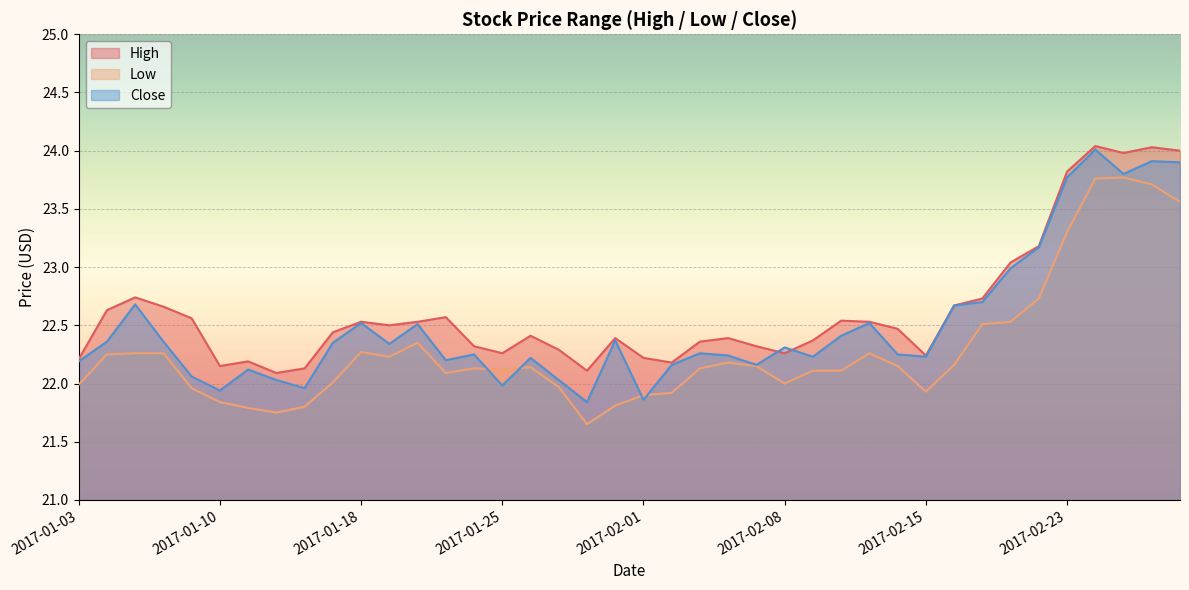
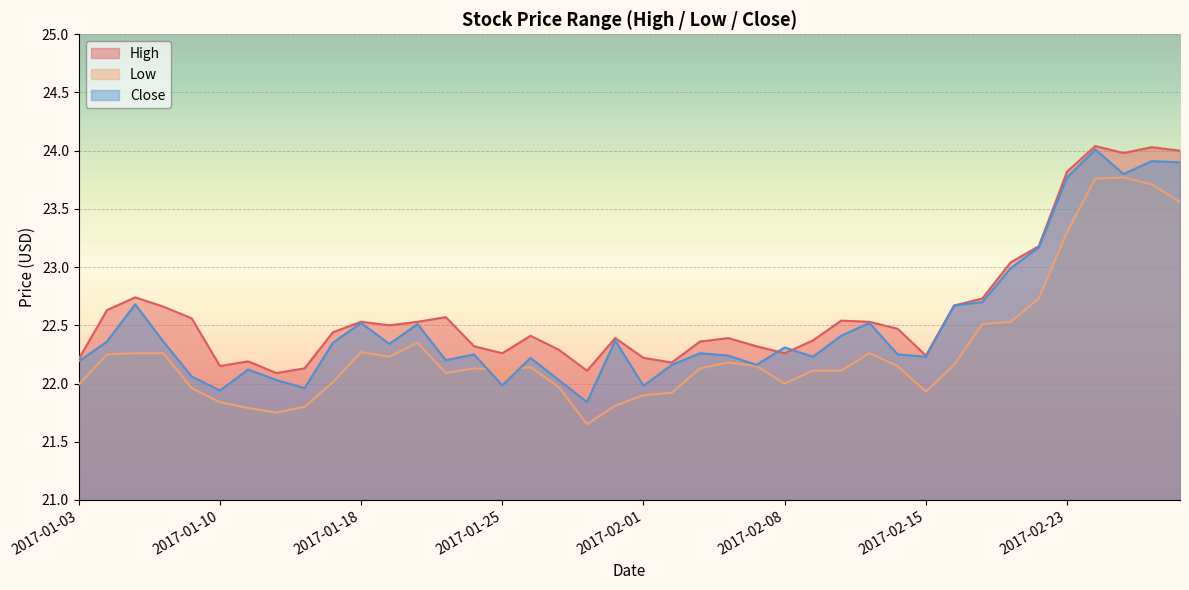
Close, 2017-02-01: 21.86 -> 21.98
